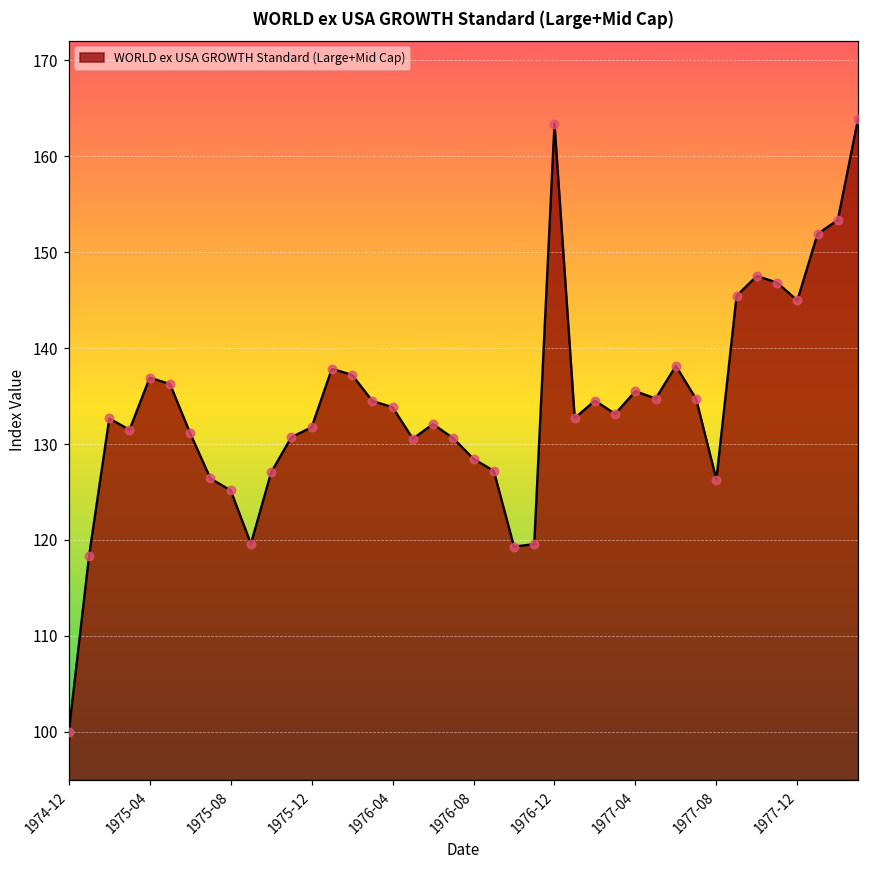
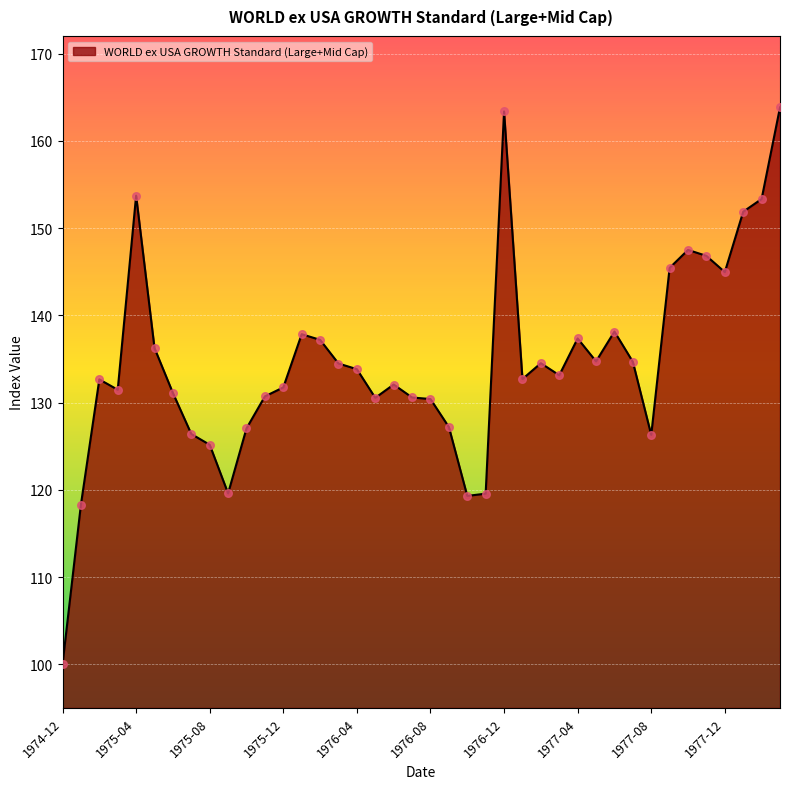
1975-04: 137 -> 154
1976-08: 128 -> 130
1977-04: 136 -> 137
